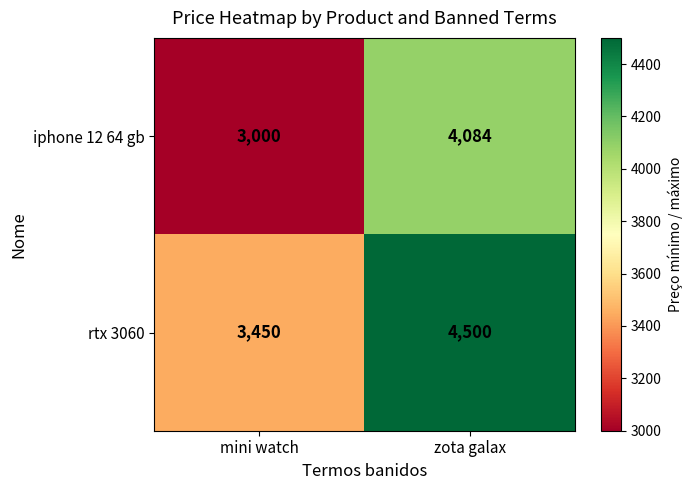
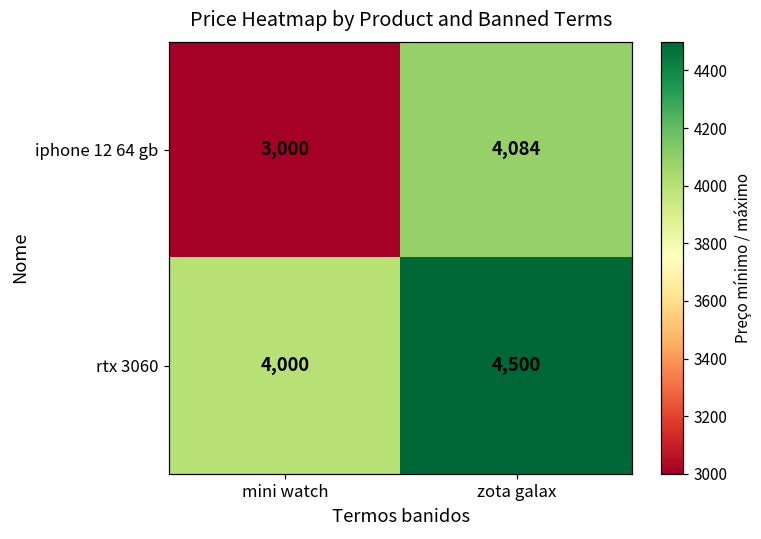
rtx 3060, mini watch: 3,450 -> 4,000
